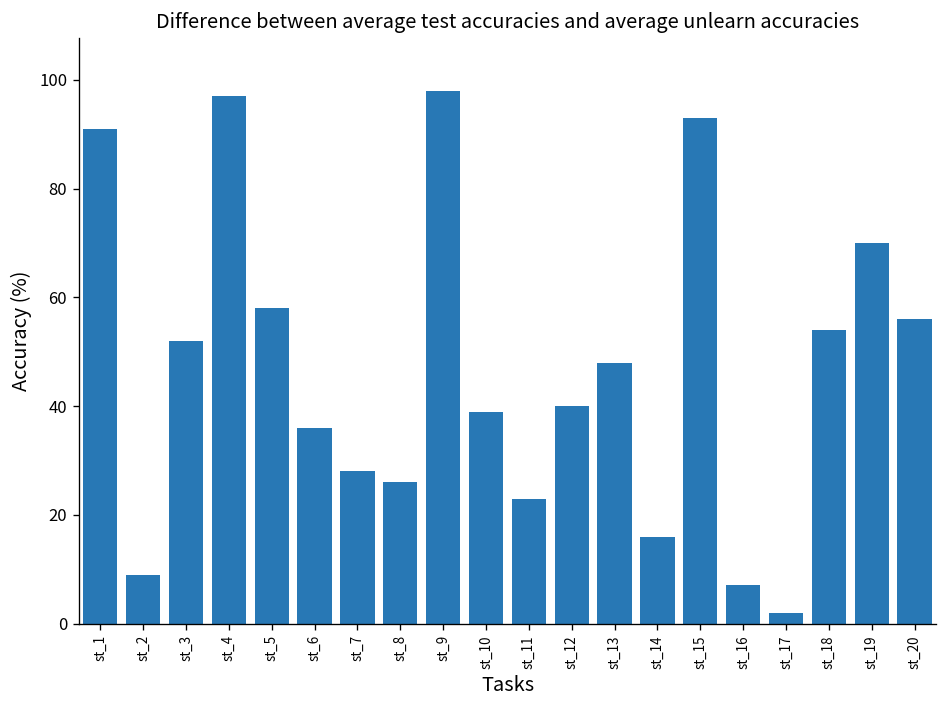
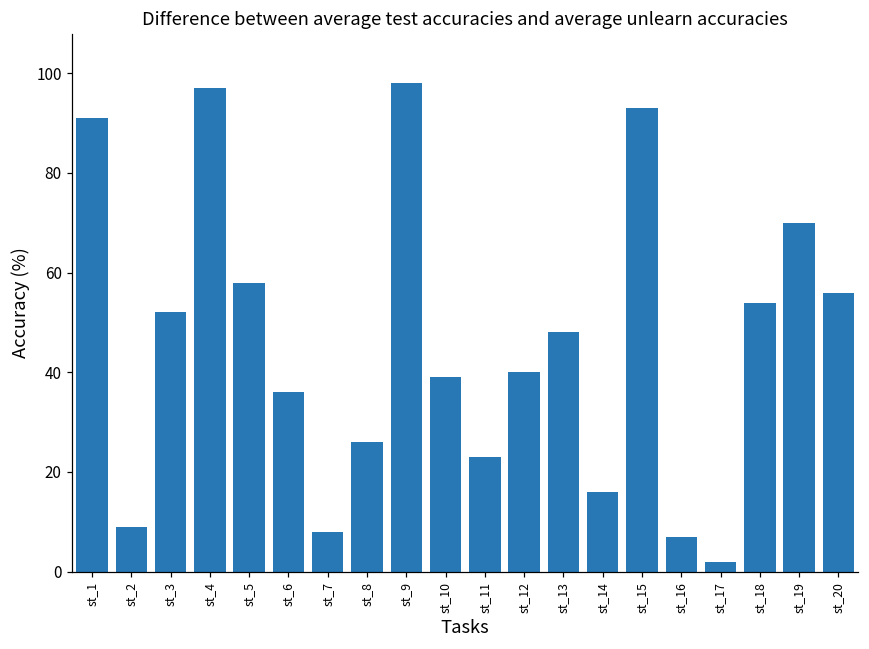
st_7: 28 -> 8
